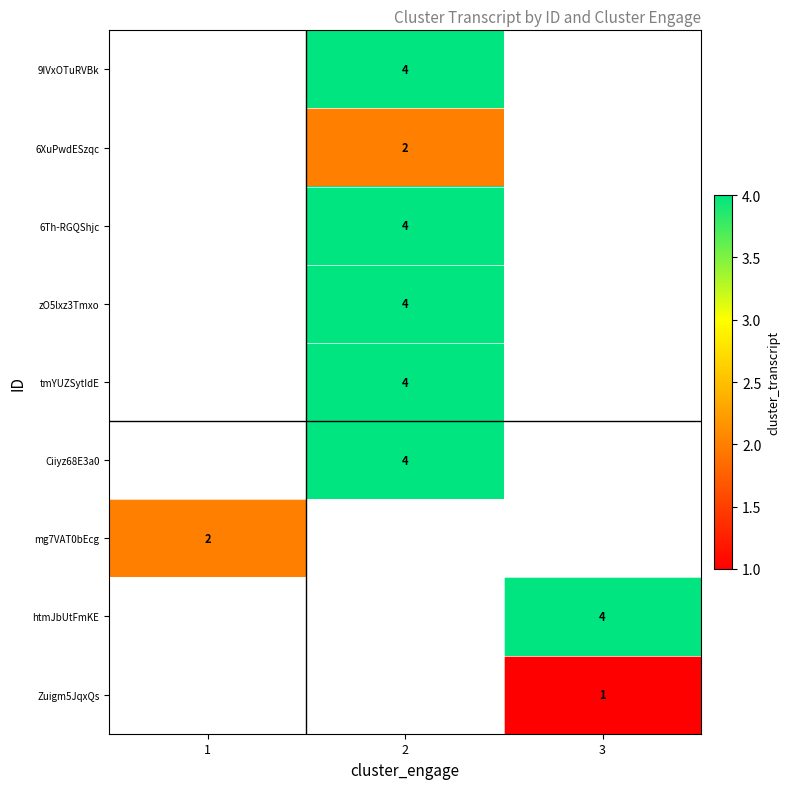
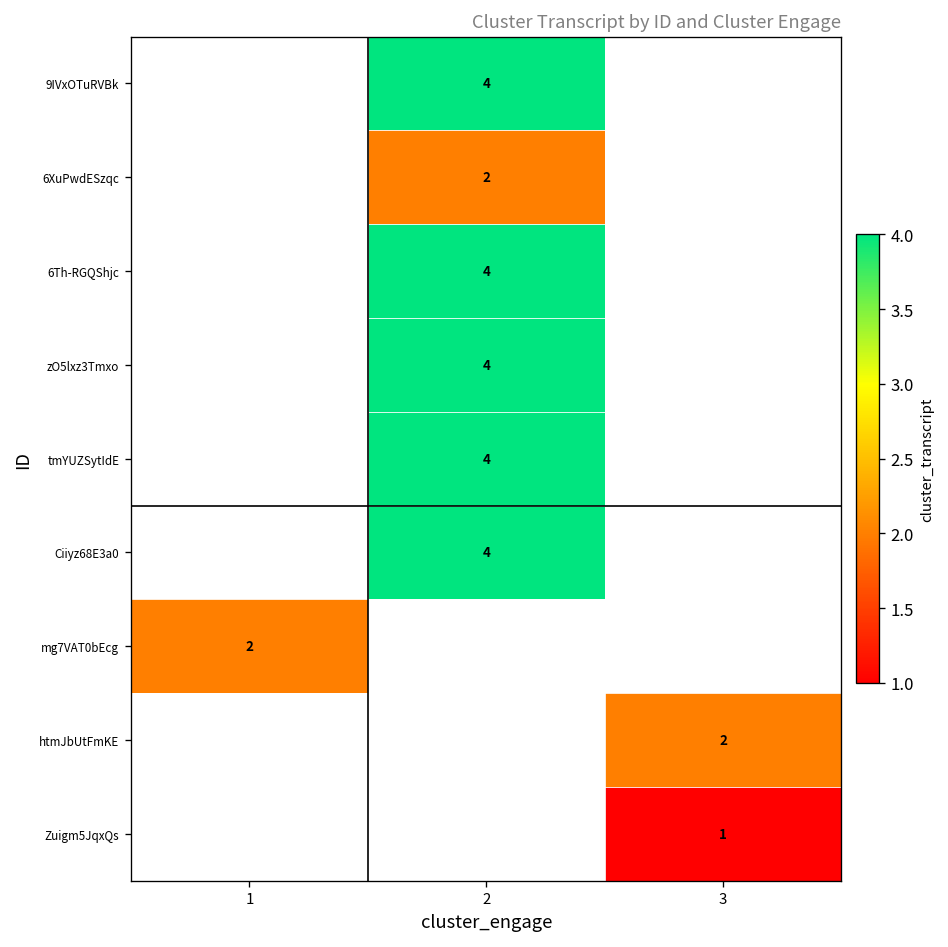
htmJbUtFmKE, 3: 4 -> 2
